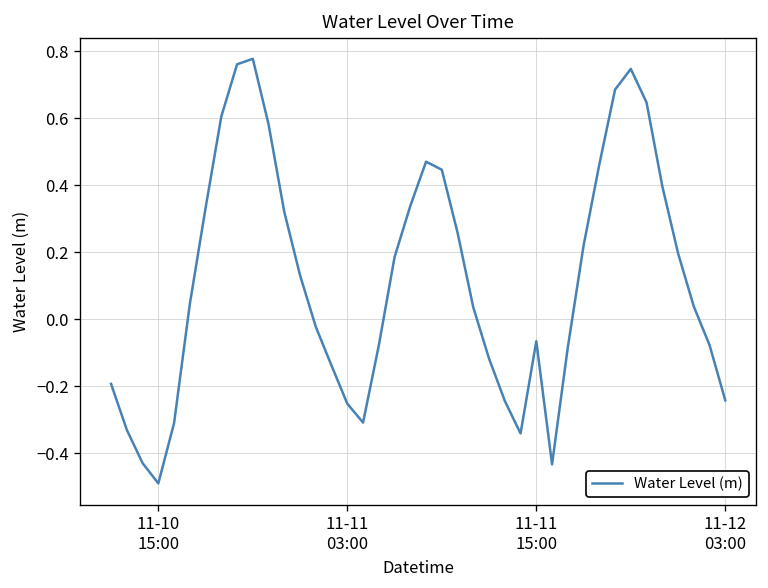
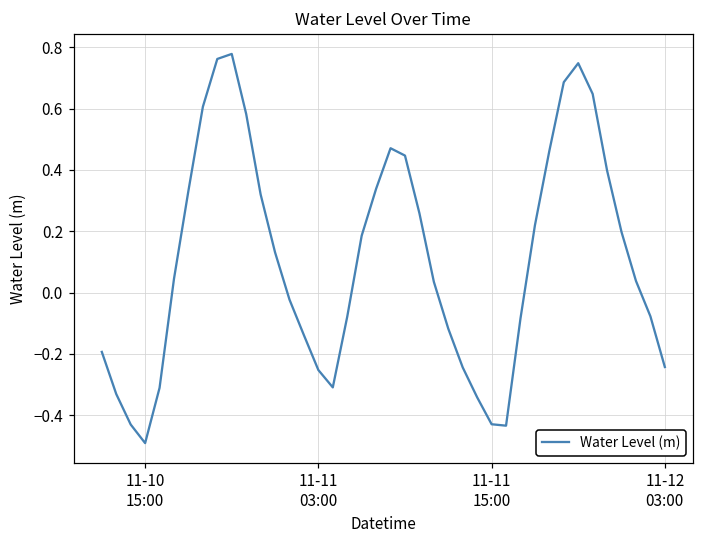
11-11 15:00: -0.07 -> -0.43
